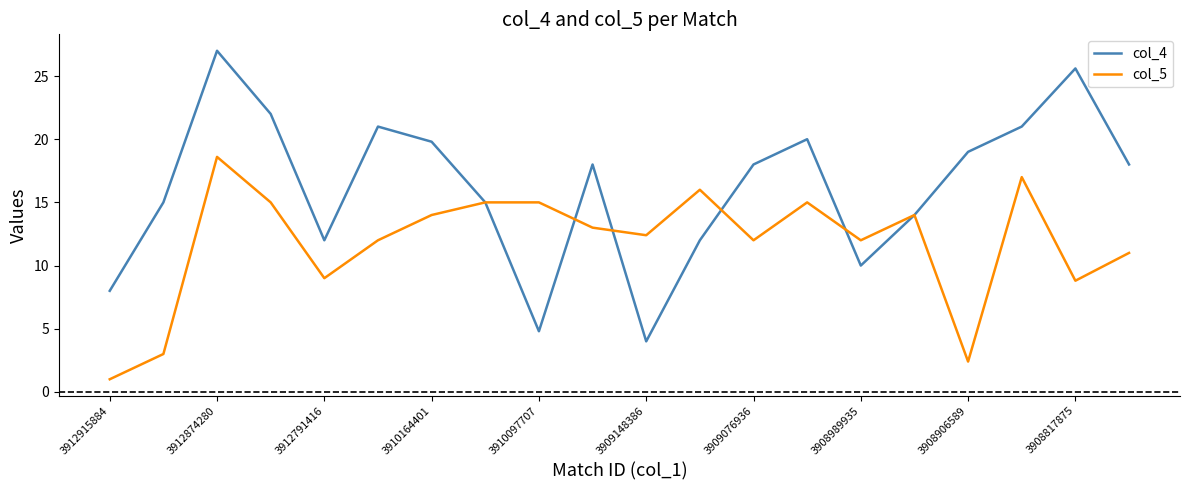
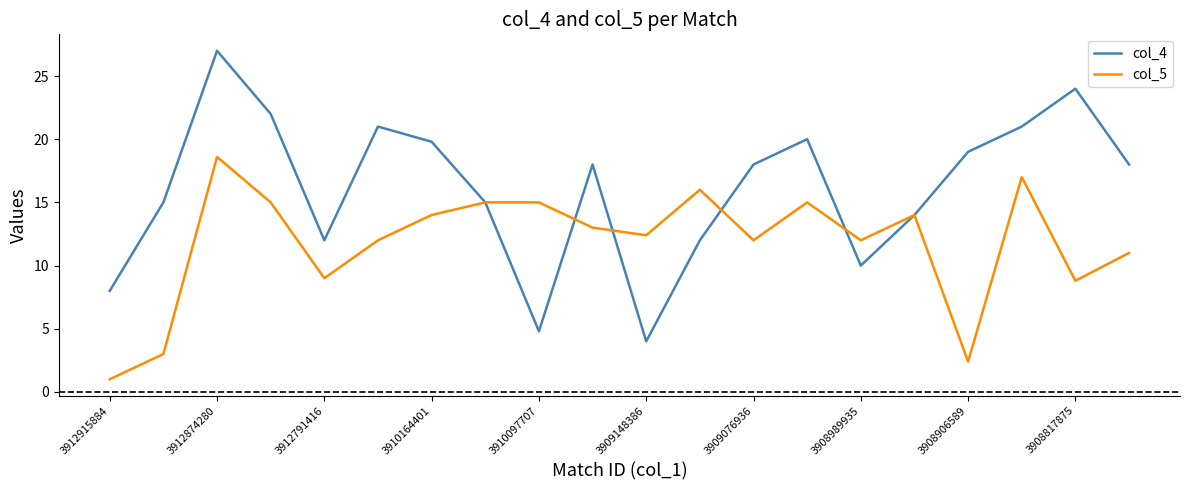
col_4, 3908817875: 25.6 -> 24.0
